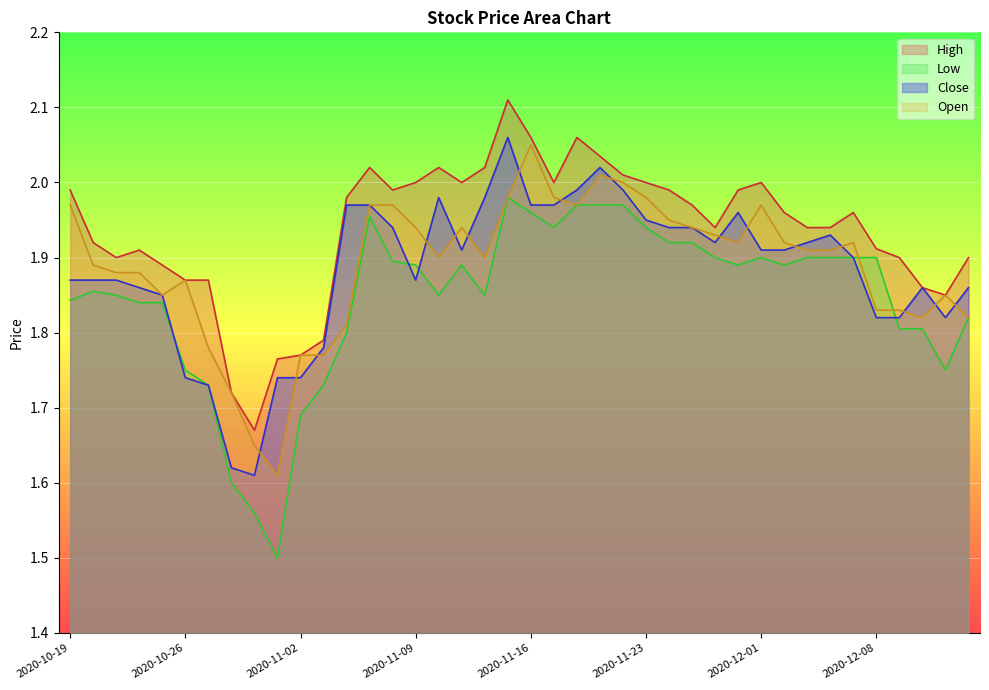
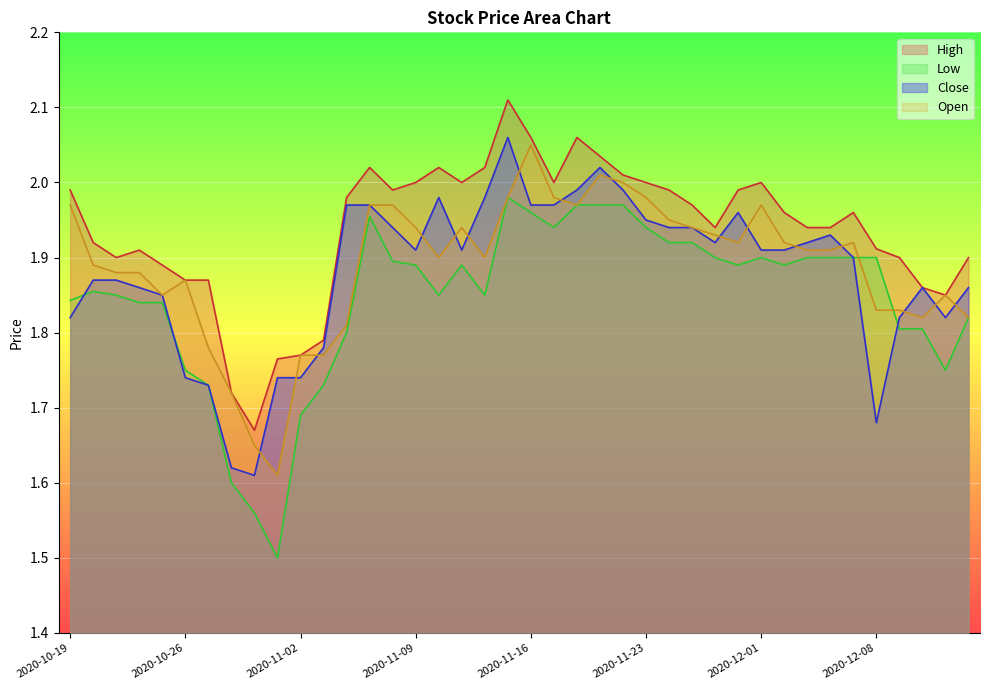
Close, 2020-10-19: 1.87 -> 1.82
Close, 2020-11-09: 1.87 -> 1.91
Close, 2020-12-08: 1.82 -> 1.68
